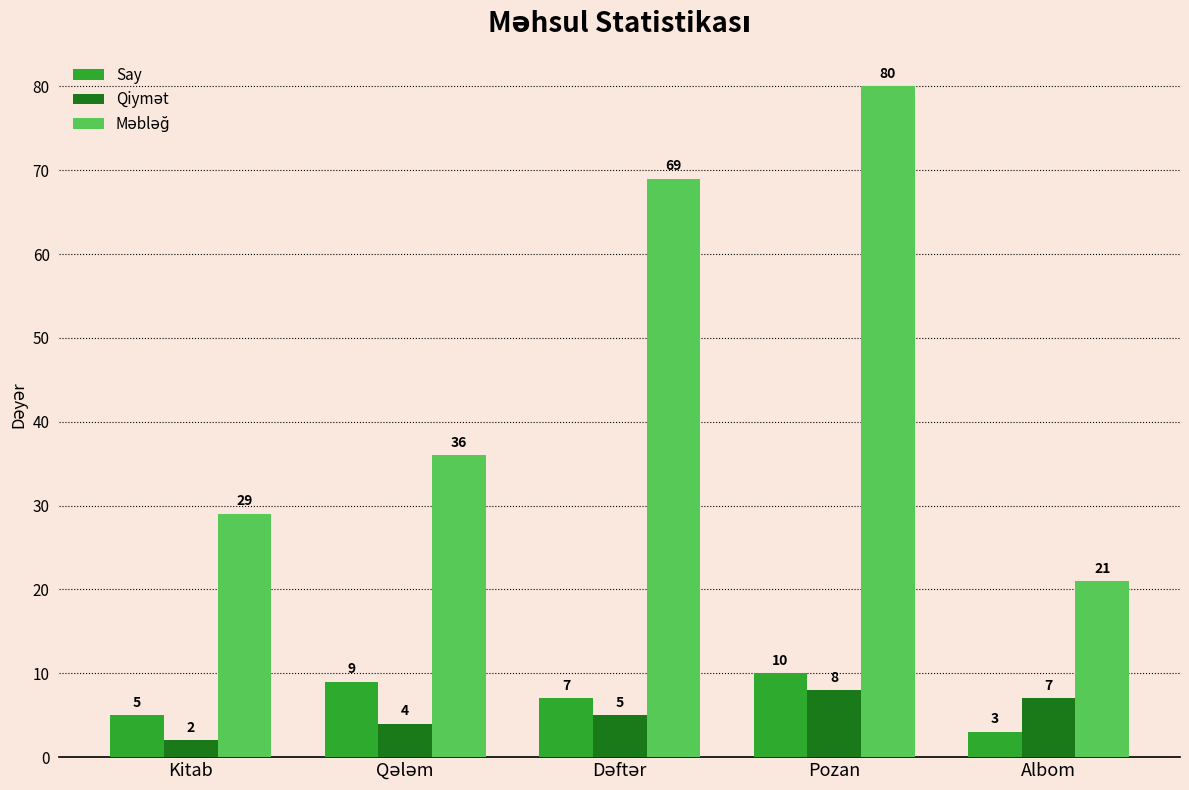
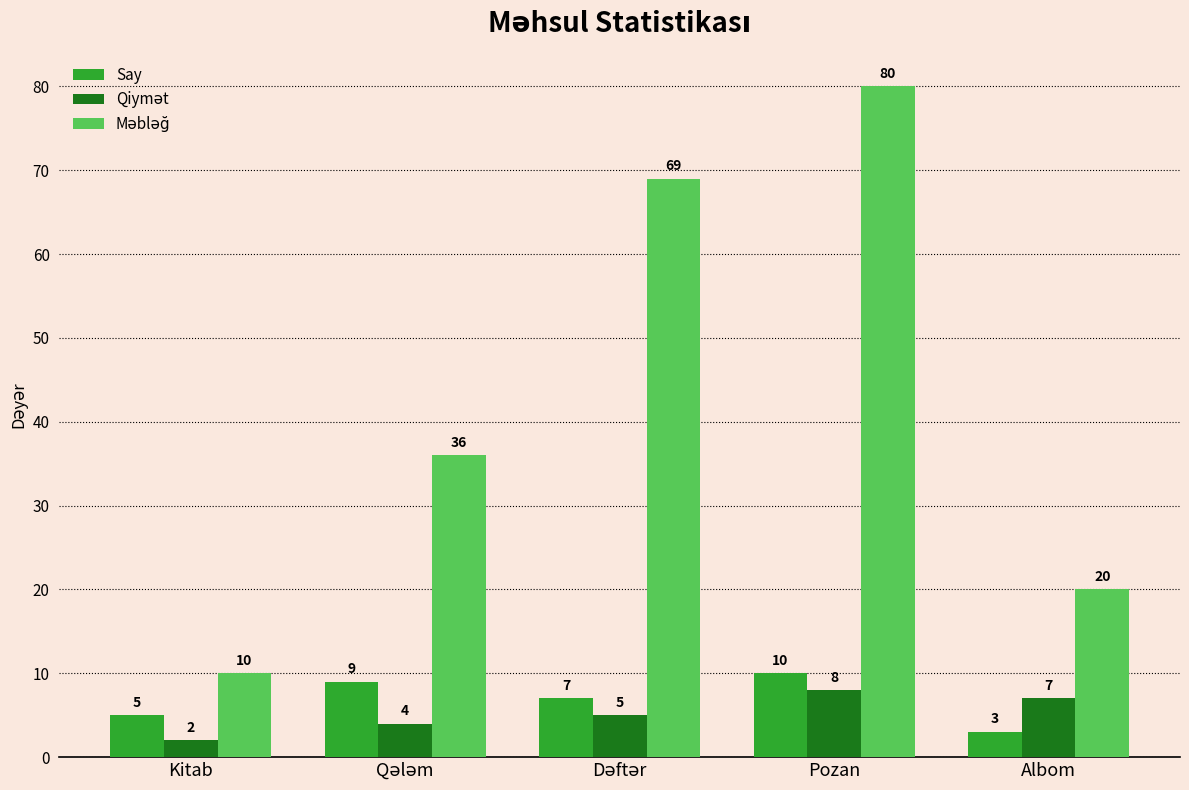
Məbləğ, Kitab: 29 -> 10
Məbləğ, Albom: 21 -> 20
